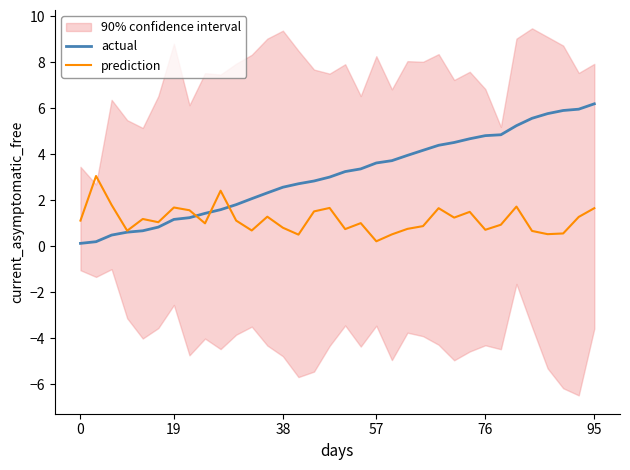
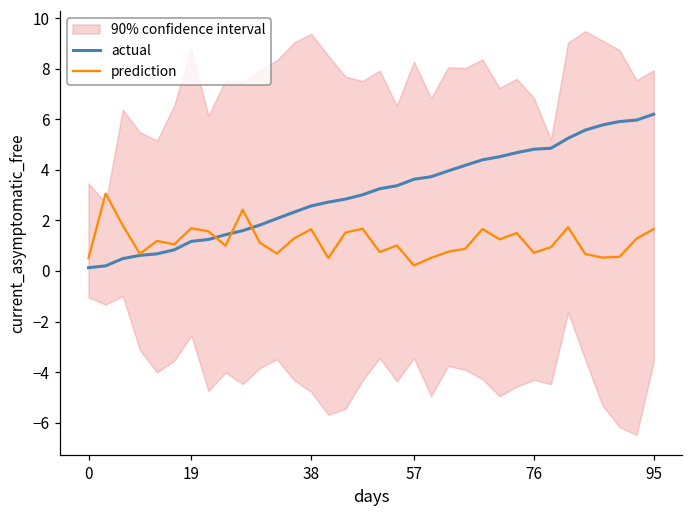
prediction, 0: 1.1 -> 0.5
prediction, 38: 0.8 -> 1.7
